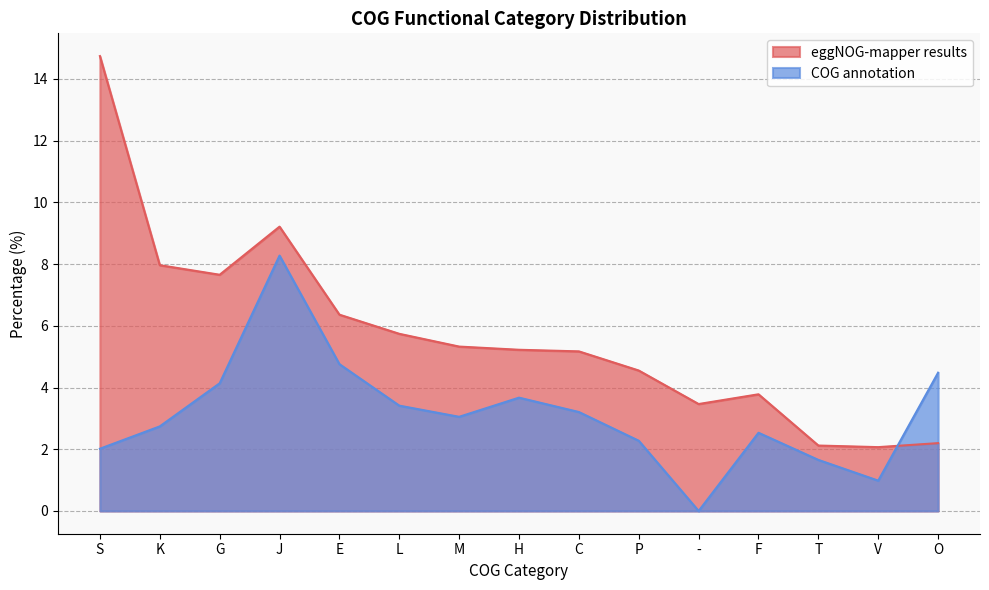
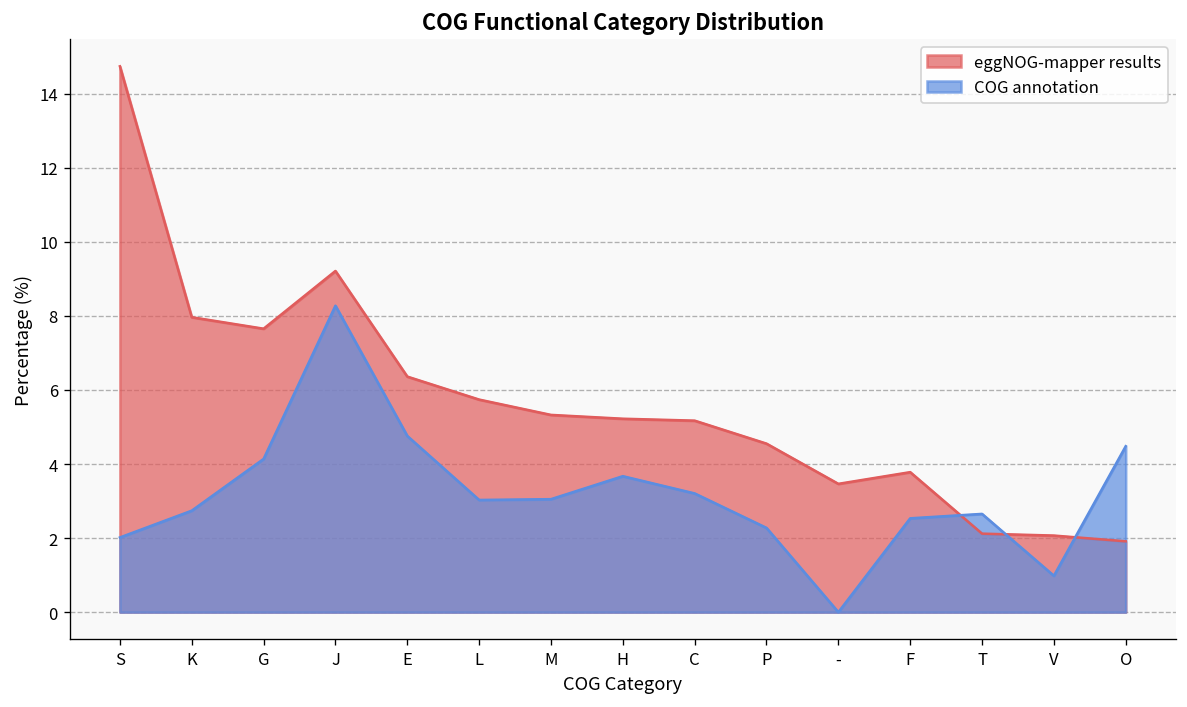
COG annotation, L: 3.4 -> 3.0
COG annotation, T: 1.7 -> 2.7
eggNOG-mapper results, O: 2.2 -> 1.9
